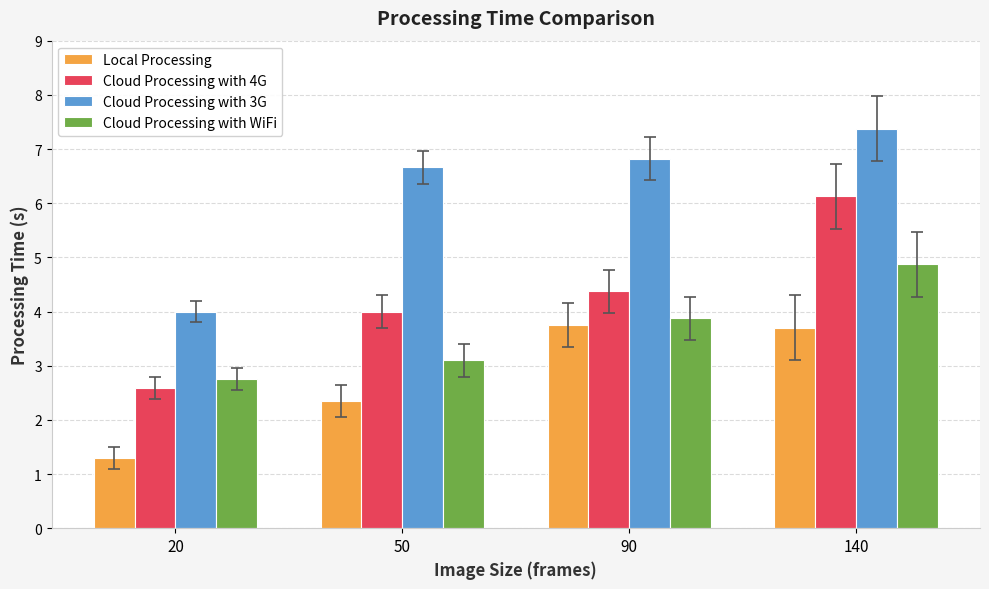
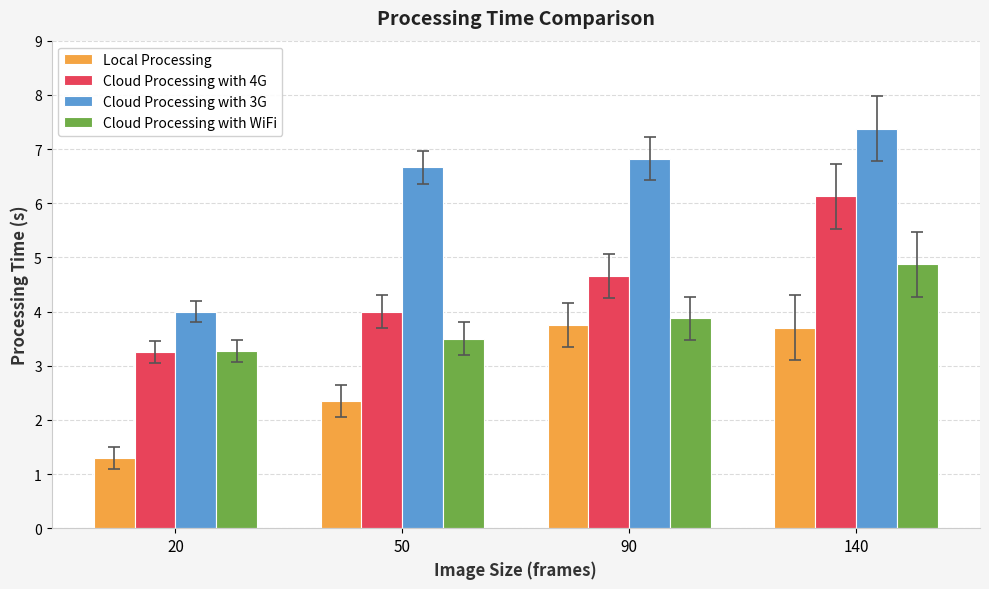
Cloud Processing with 4G, 20: 2.6 -> 3.3
Cloud Processing with WiFi, 20: 2.8 -> 3.3
Cloud Processing with WiFi, 50: 3.1 -> 3.5
Cloud Processing with 4G, 90: 4.4 -> 4.7
